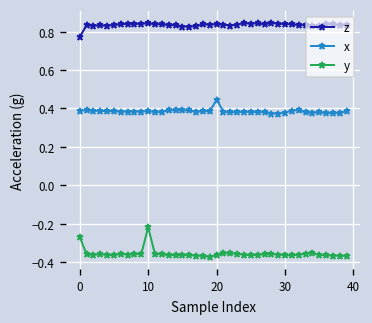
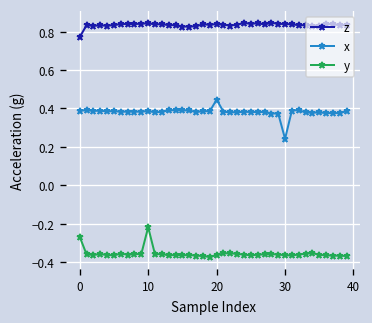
x, 30: 0.38 -> 0.24
